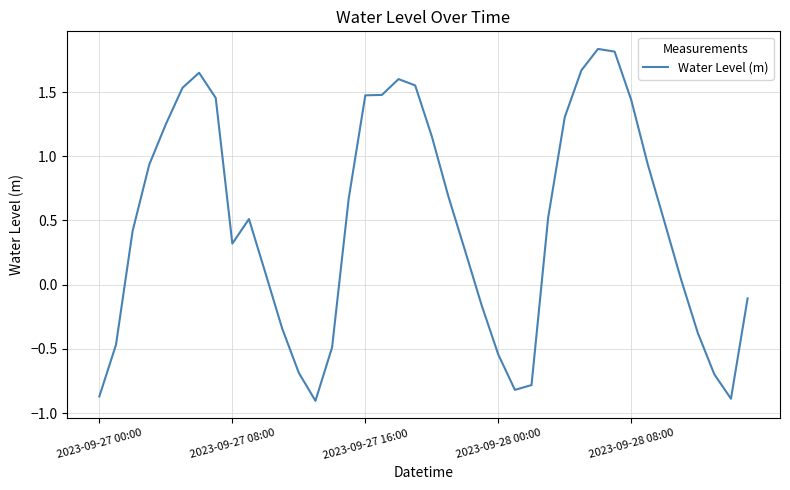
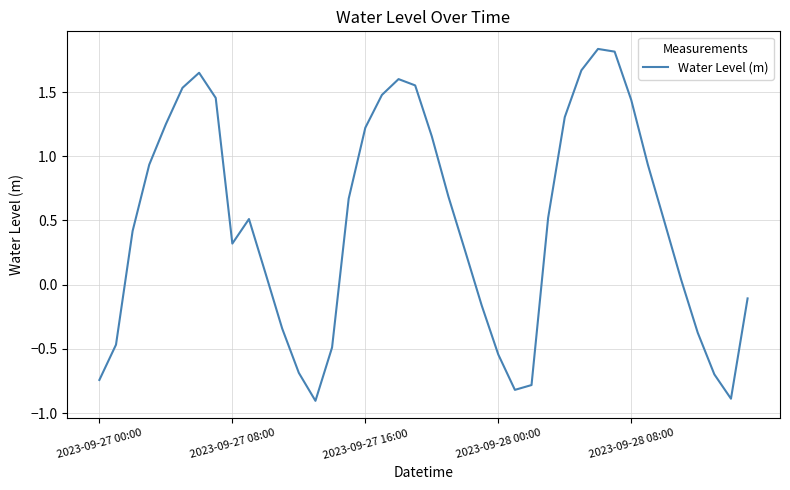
2023-09-27 00:00: -0.87 -> -0.74
2023-09-27 16:00: 1.47 -> 1.22
